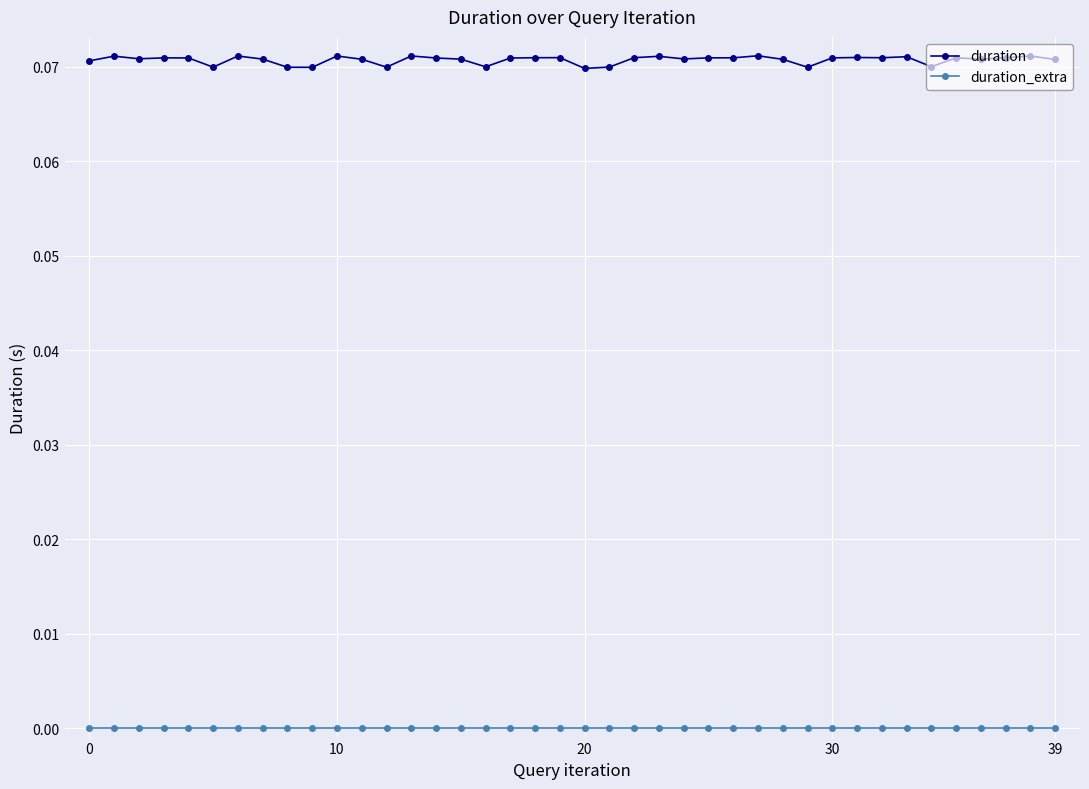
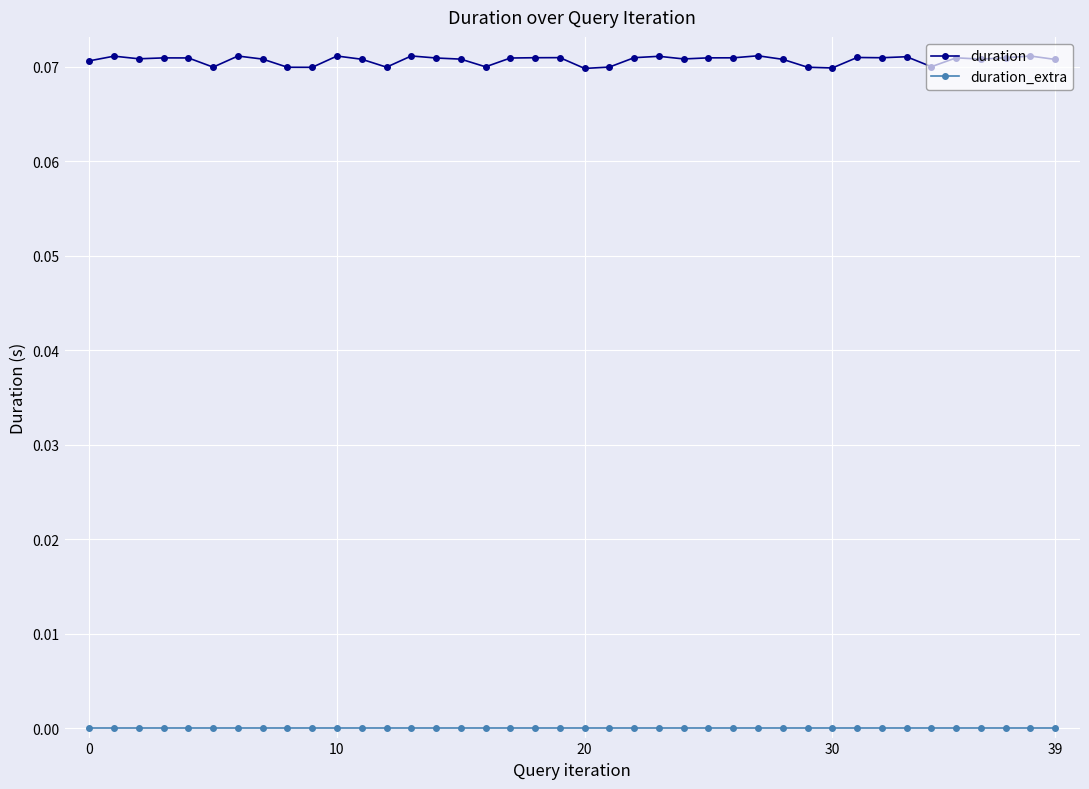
duration, 30: 0.071 -> 0.070
